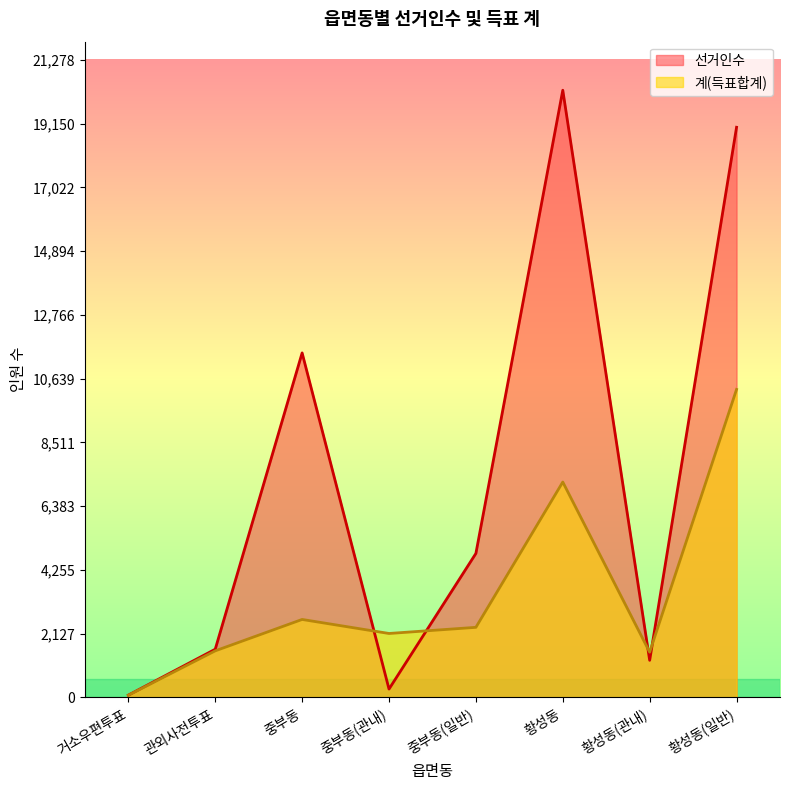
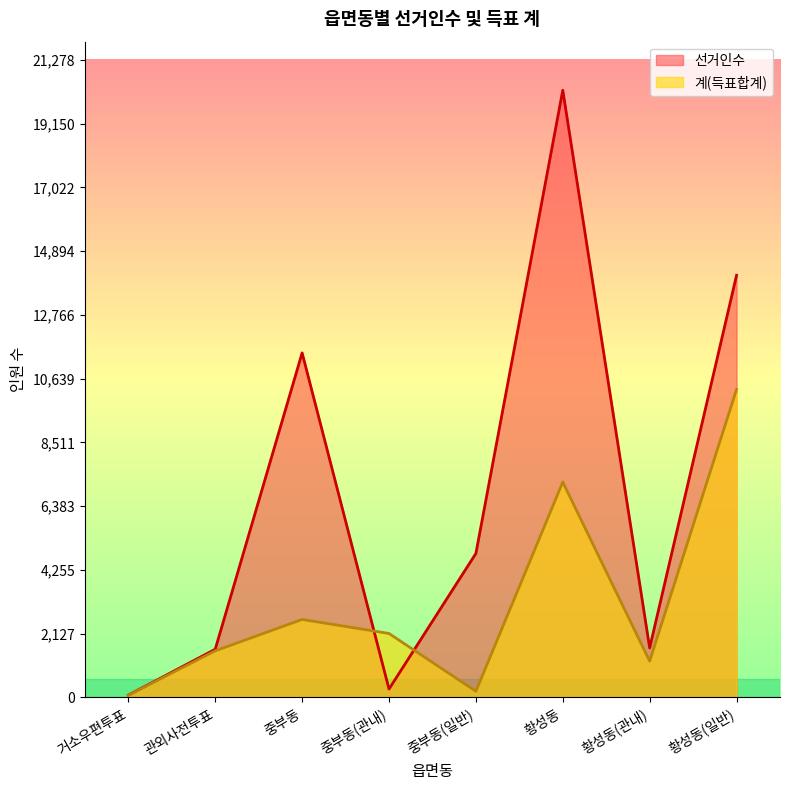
계(득표합계), 중부동(일반): 2,300 -> 200
선거인수, 황성동(관내): 1,200 -> 1,600
계(득표합계), 황성동(관내): 1,500 -> 1,200
선거인수, 황성동(일반): 19,000 -> 14,100
